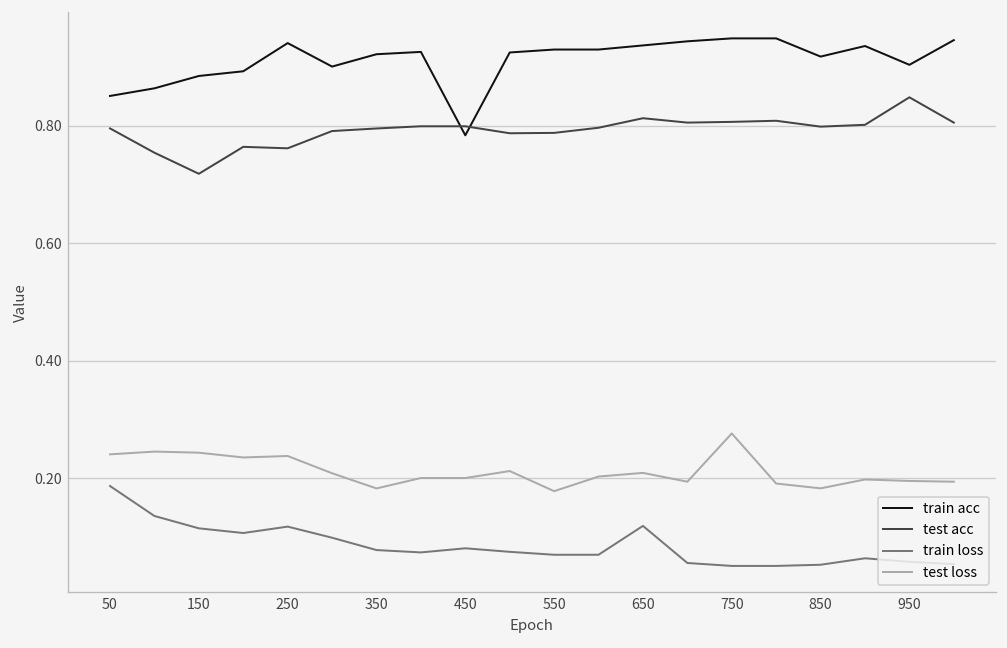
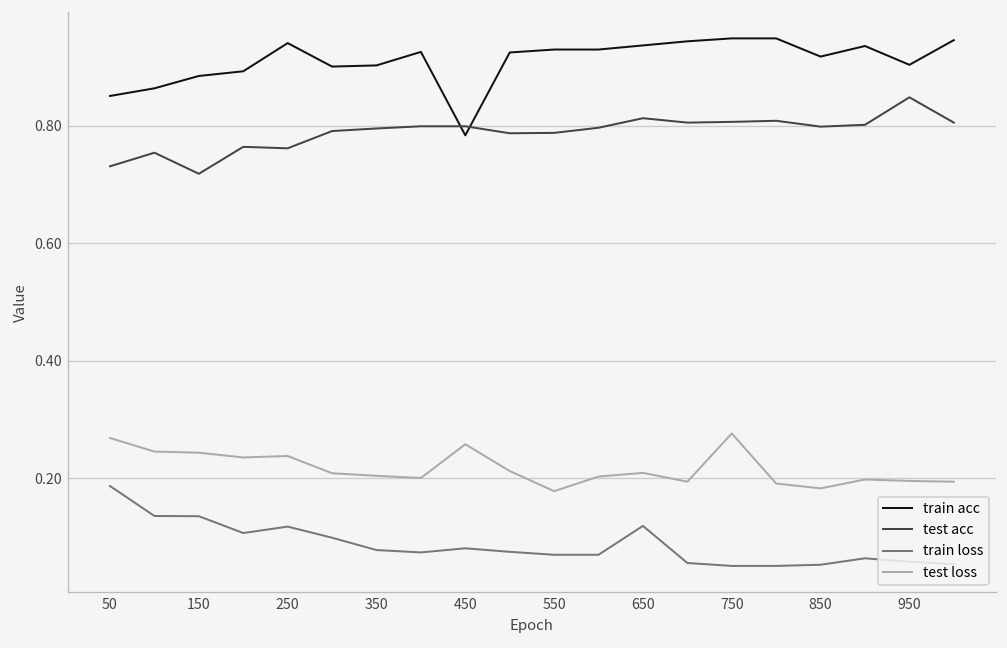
test acc, 50: 0.80 -> 0.73
test loss, 50: 0.24 -> 0.27
train loss, 150: 0.11 -> 0.14
train acc, 350: 0.92 -> 0.90
test loss, 350: 0.18 -> 0.20
test loss, 450: 0.20 -> 0.26
